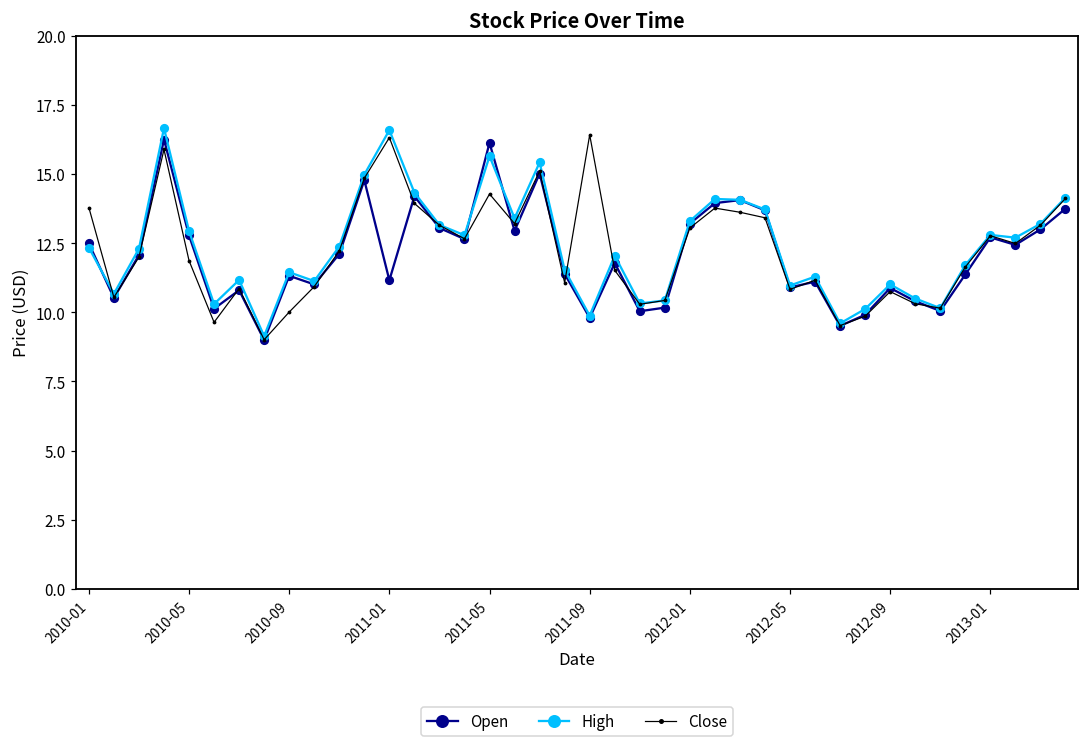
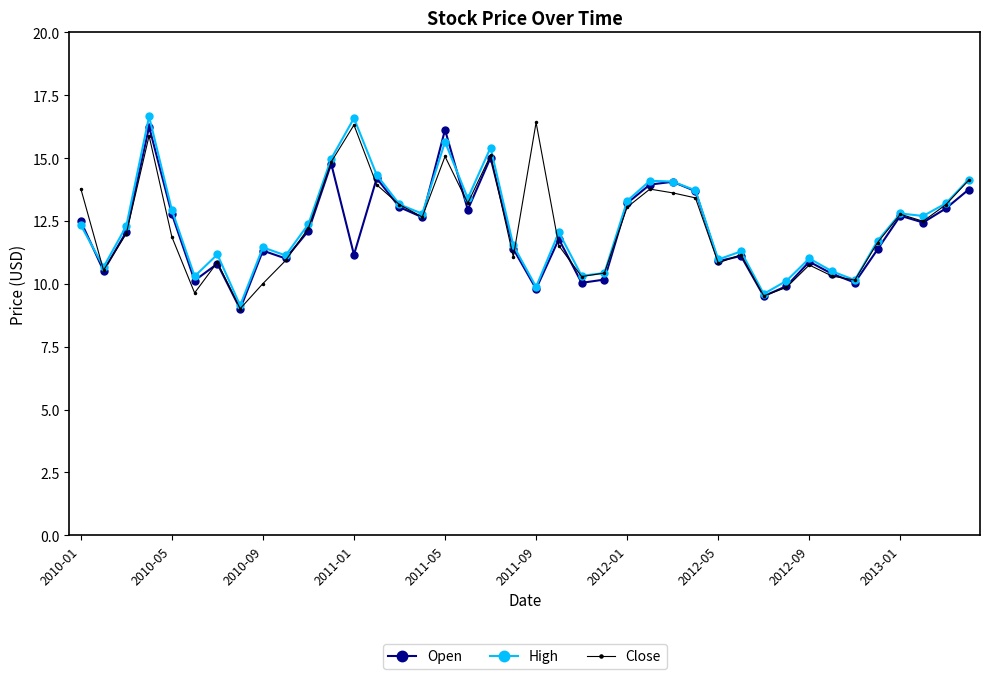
Close, 2011-05: 14.3 -> 15.1
